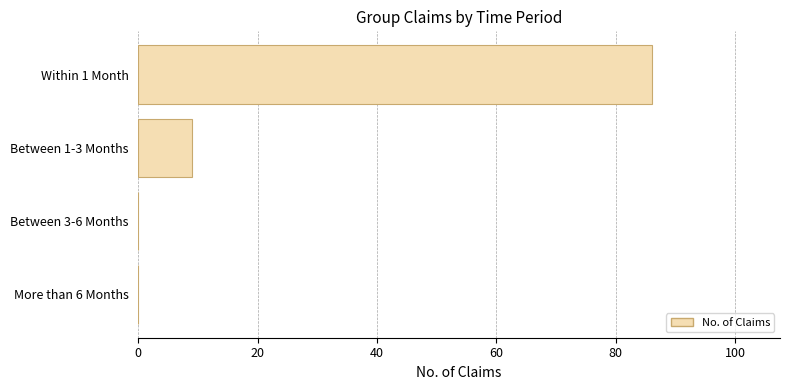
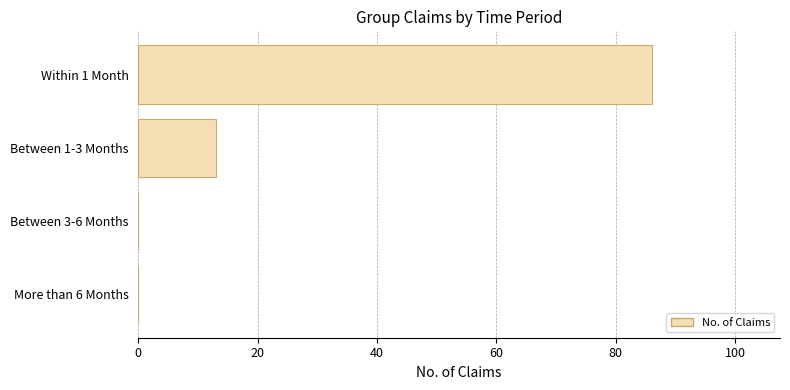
Between 1-3 Months: 9 -> 13
